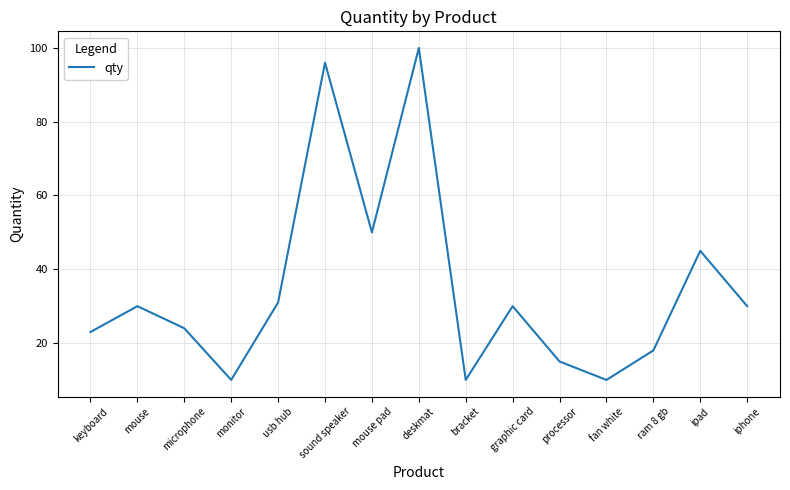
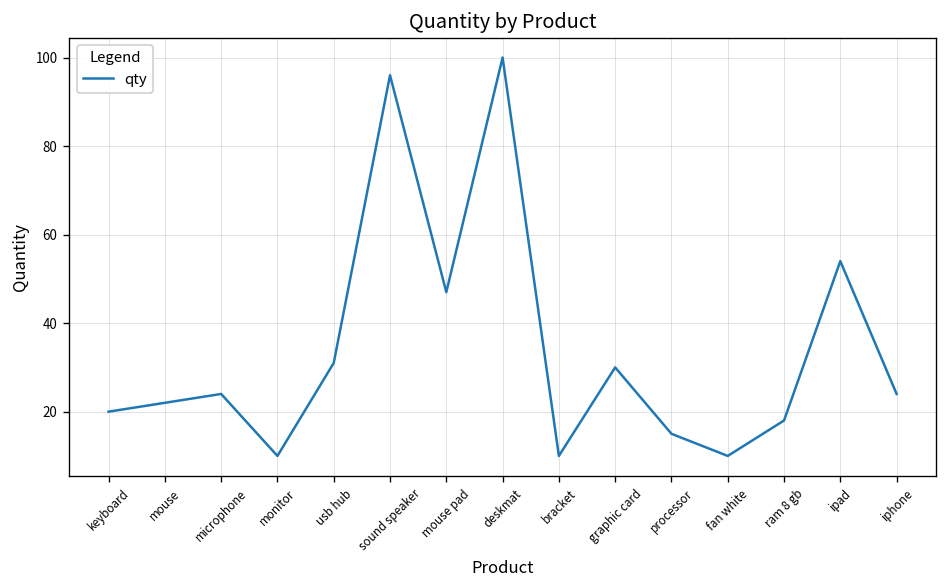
keyboard: 23 -> 20
mouse: 30 -> 22
mouse pad: 50 -> 47
ipad: 45 -> 54
iphone: 30 -> 24
